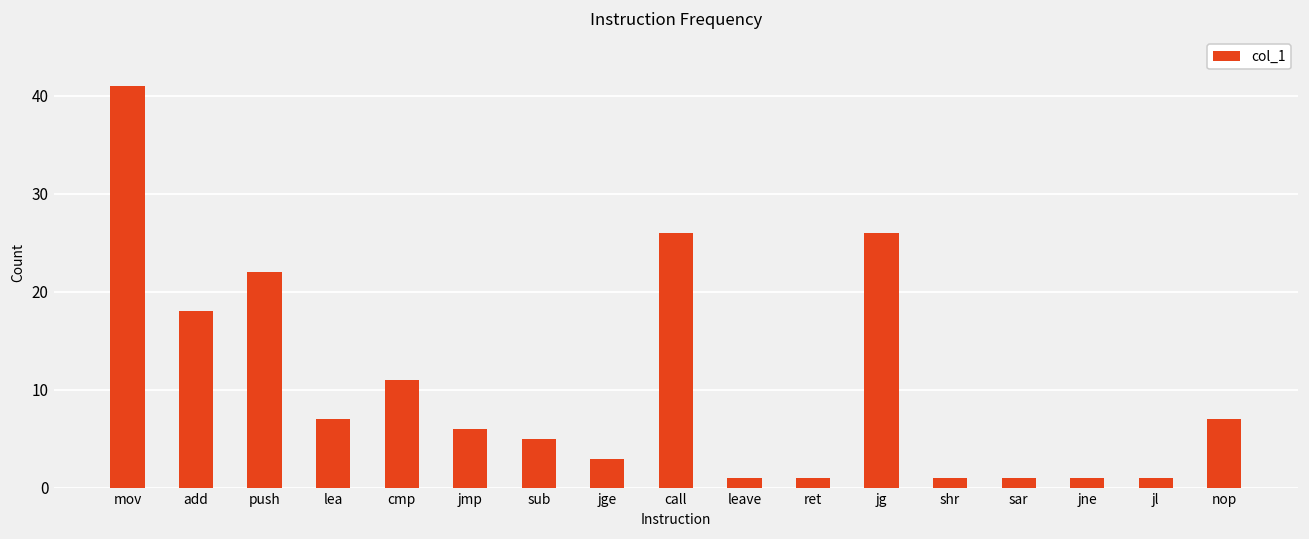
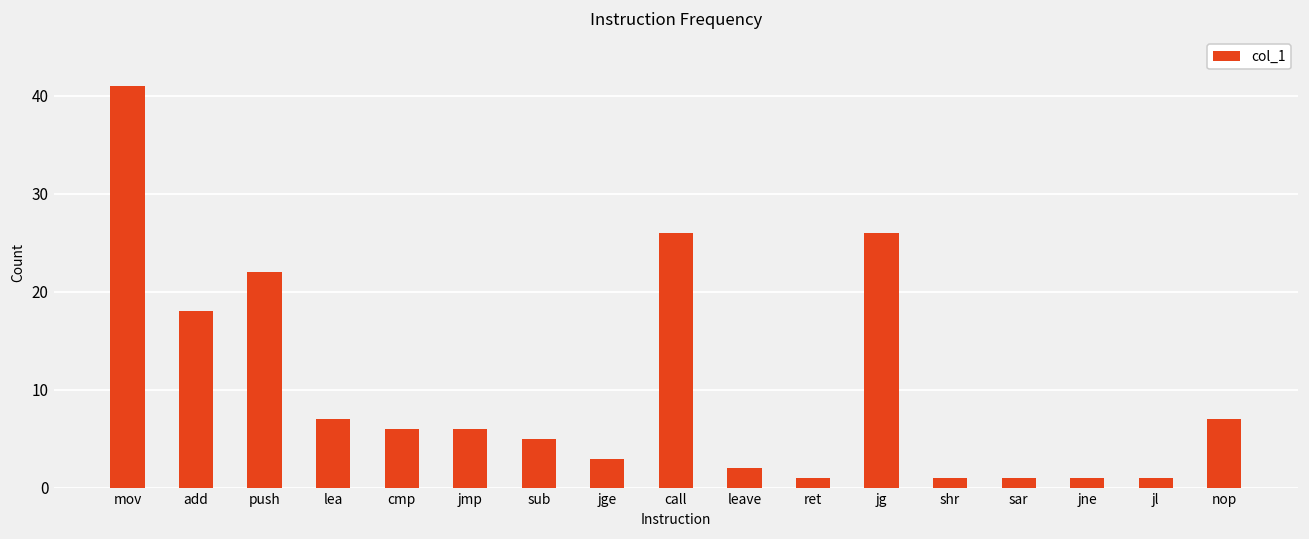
cmp: 11 -> 6
leave: 1 -> 2
